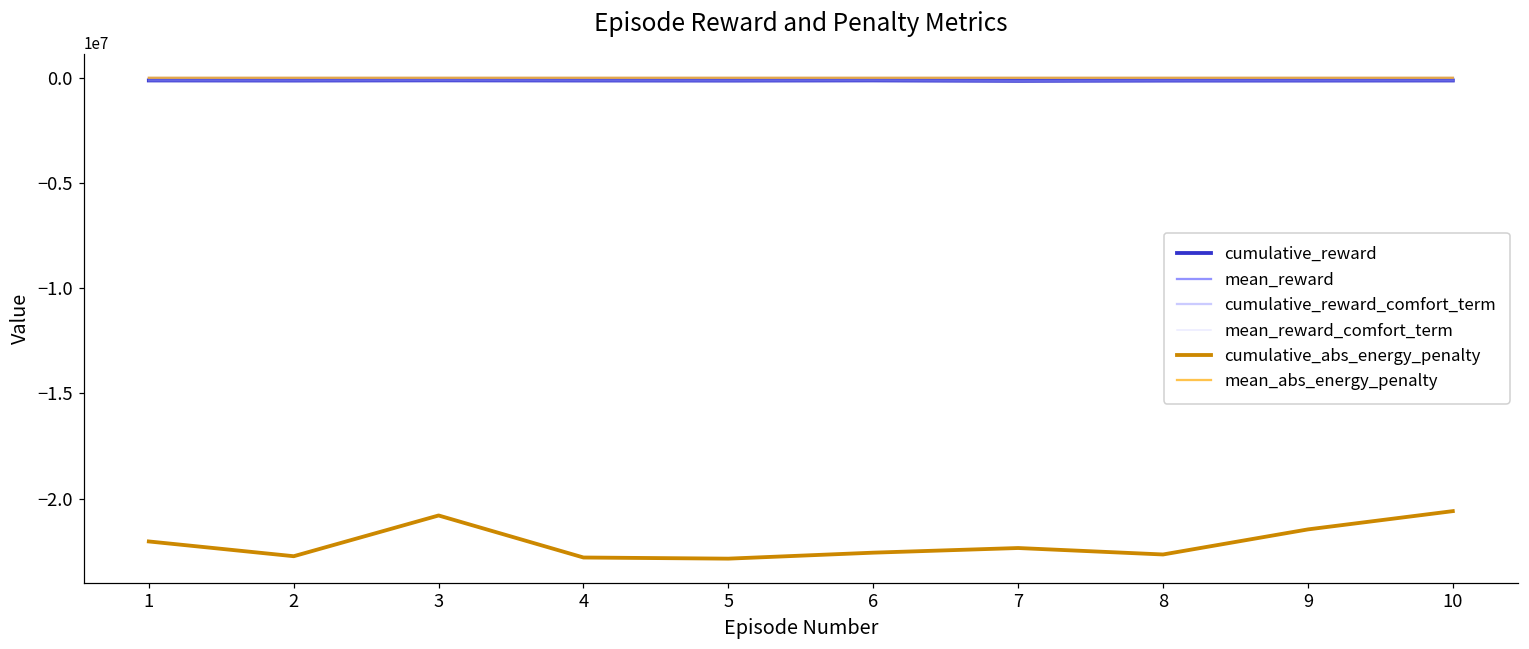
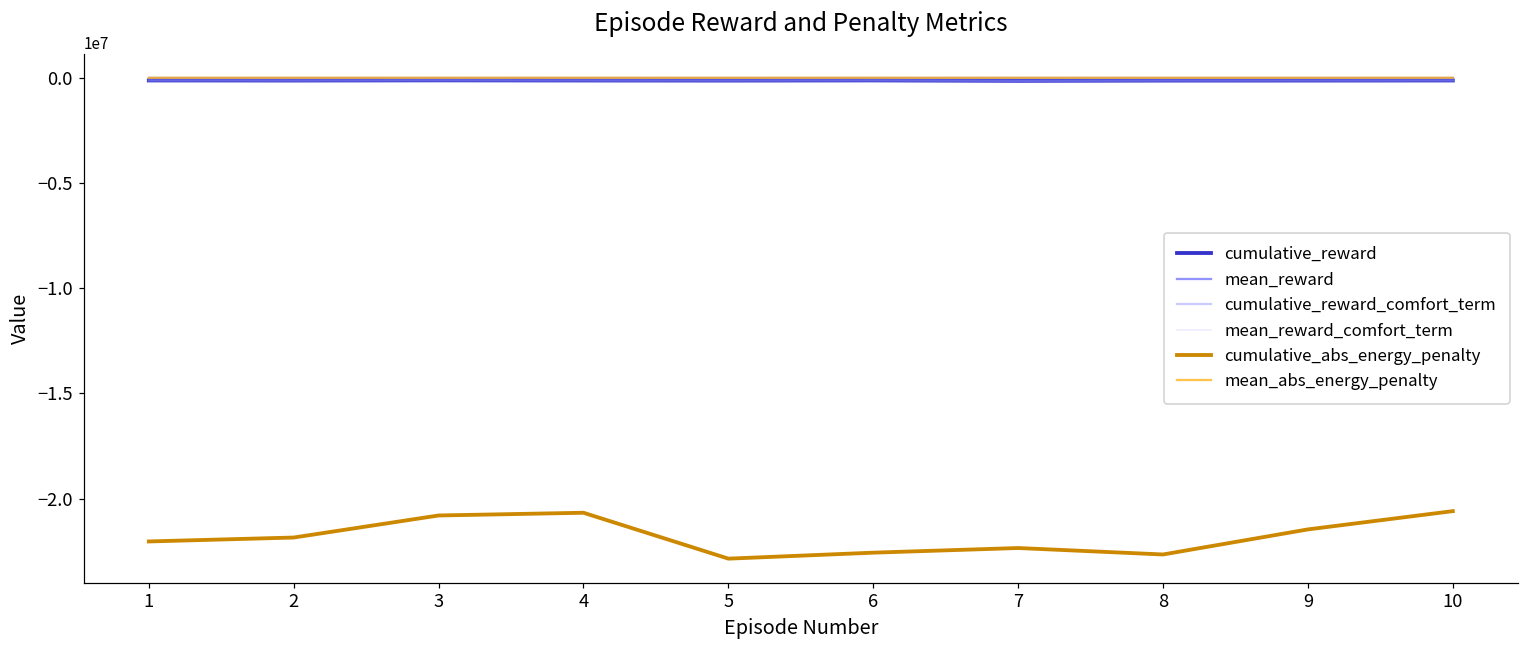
cumulative_abs_energy_penalty, 2: -22700000 -> -21800000
cumulative_abs_energy_penalty, 4: -22800000 -> -20700000
